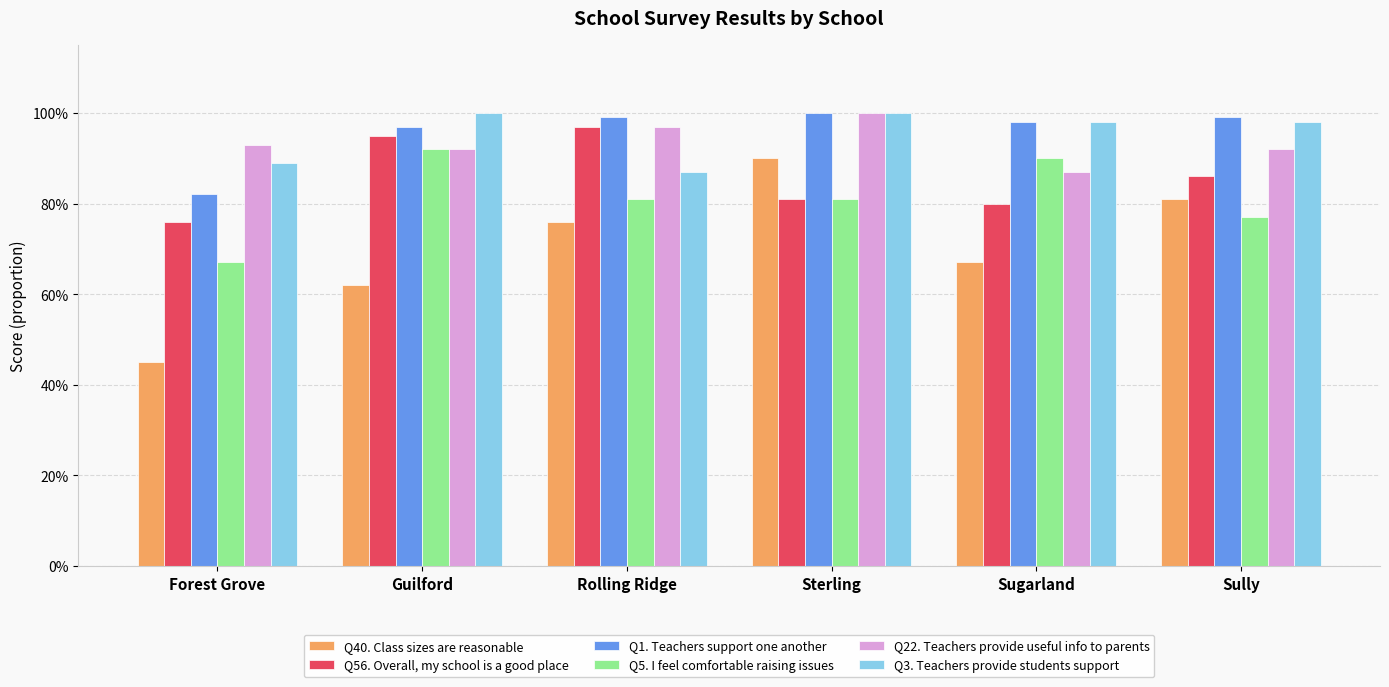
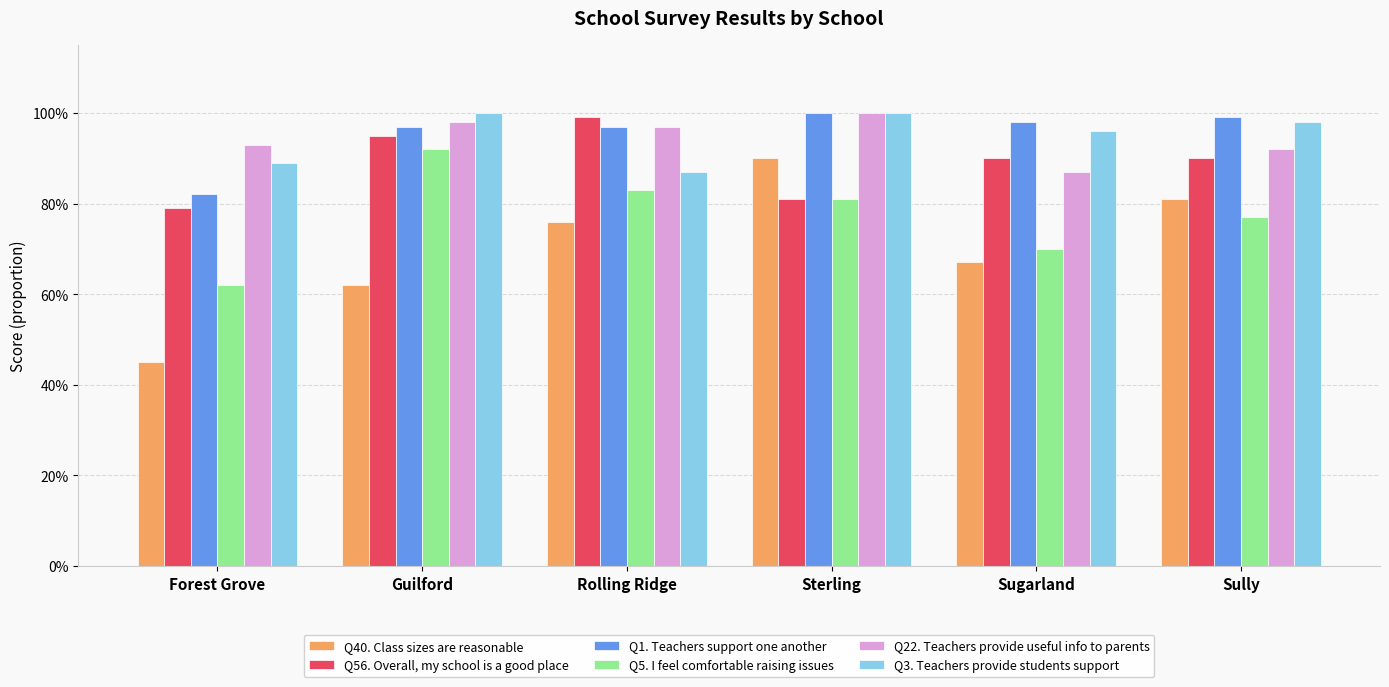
Q56. Overall, my school is a good place, Forest Grove: 76% -> 79%
Q5. I feel comfortable raising issues, Forest Grove: 67% -> 62%
Q22. Teachers provide useful info to parents, Guilford: 92% -> 98%
Q56. Overall, my school is a good place, Rolling Ridge: 97% -> 99%
Q1. Teachers support one another, Rolling Ridge: 99% -> 97%
Q5. I feel comfortable raising issues, Rolling Ridge: 81% -> 83%
Q56. Overall, my school is a good place, Sugarland: 80% -> 90%
Q5. I feel comfortable raising issues, Sugarland: 90% -> 70%
Q3. Teachers provide students support, Sugarland: 98% -> 96%
Q56. Overall, my school is a good place, Sully: 86% -> 90%
